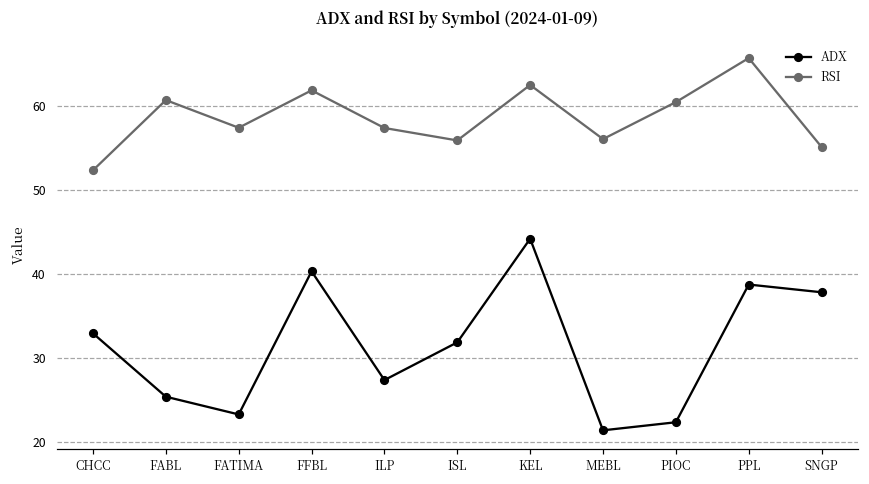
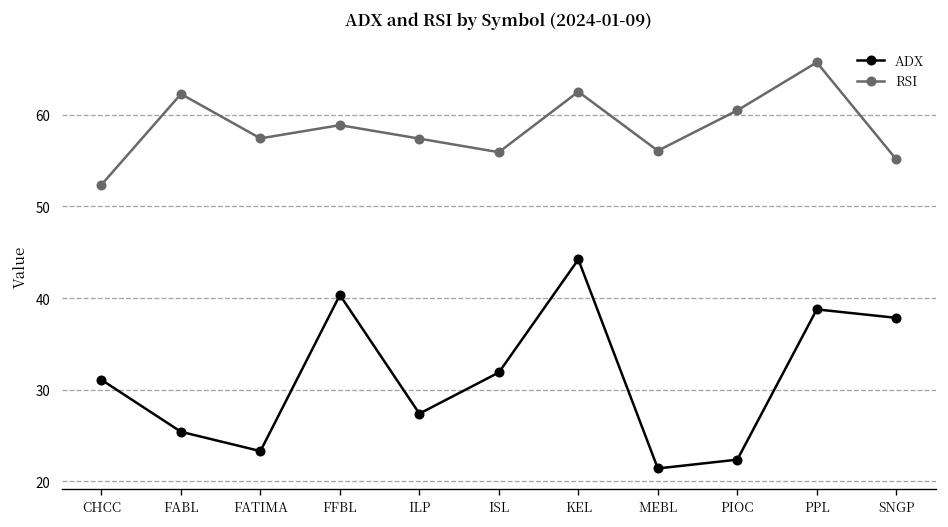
ADX, CHCC: 33 -> 31
RSI, FABL: 61 -> 62
RSI, FFBL: 62 -> 59
